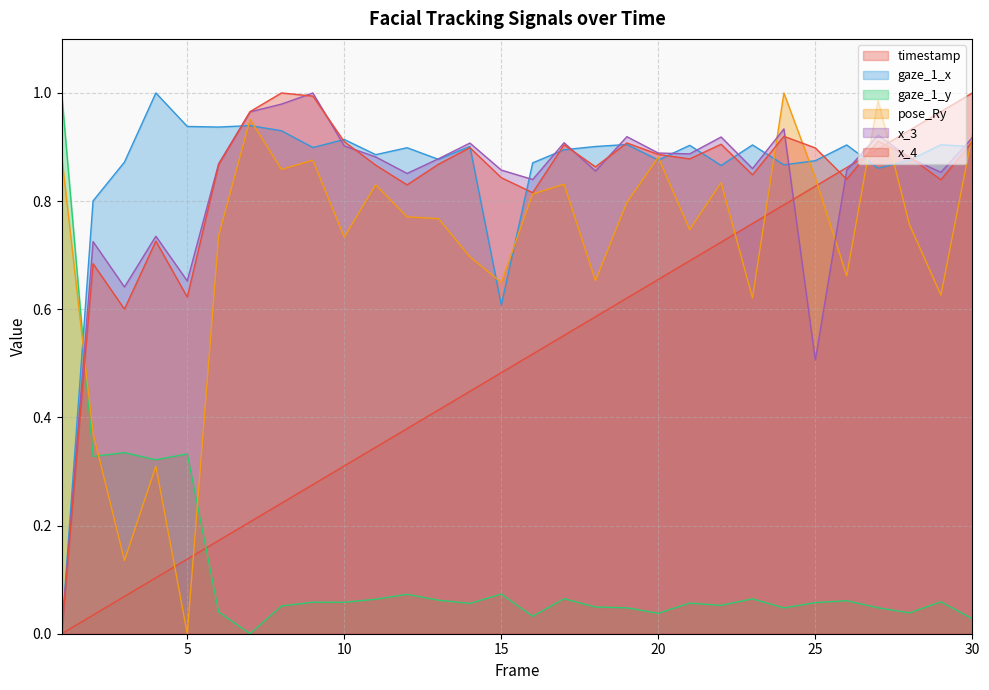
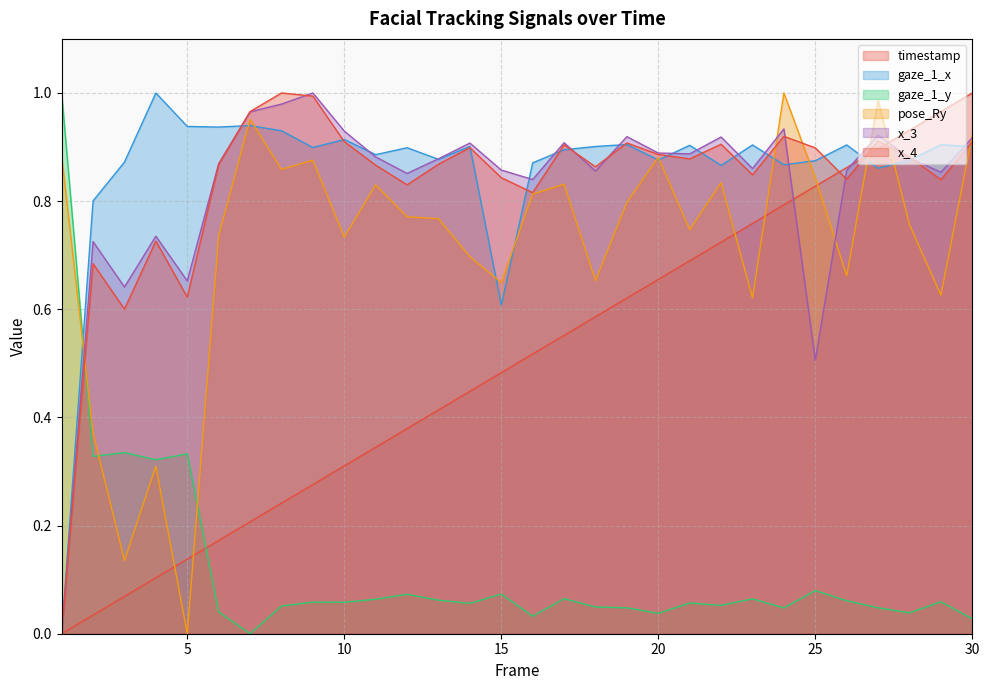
x_3, 10: 0.90 -> 0.93
gaze_1_y, 25: 0.06 -> 0.08
